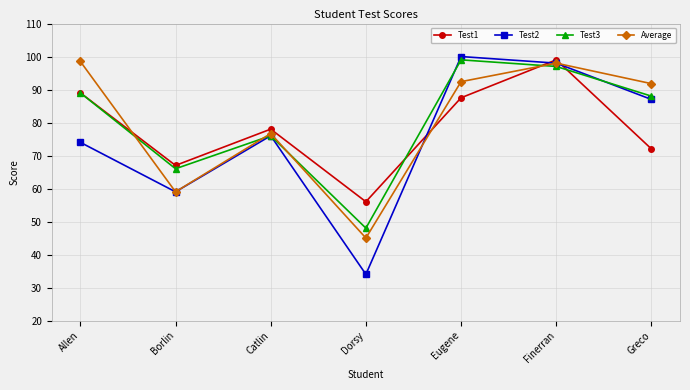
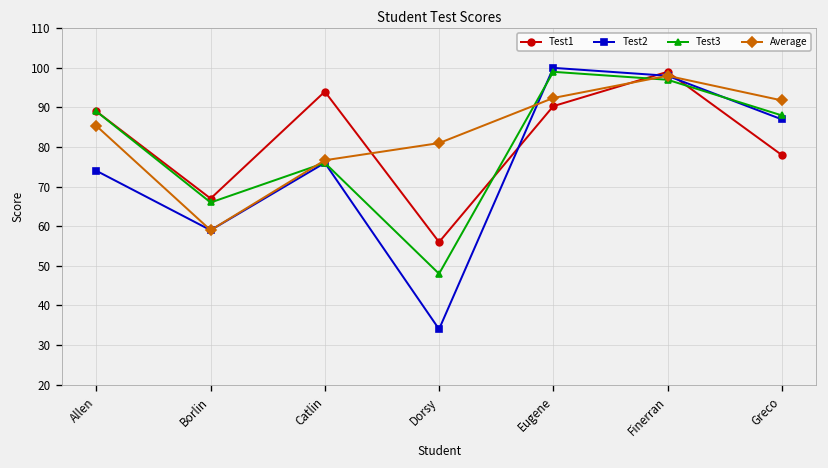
Average, Allen: 99 -> 85
Test1, Catlin: 78 -> 94
Average, Dorsy: 45 -> 81
Test1, Eugene: 88 -> 90
Test1, Greco: 72 -> 78
